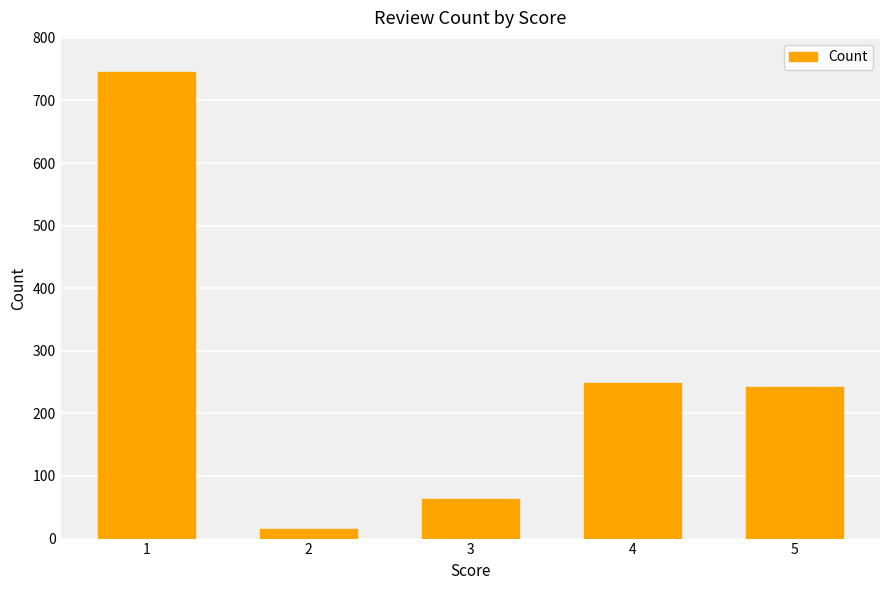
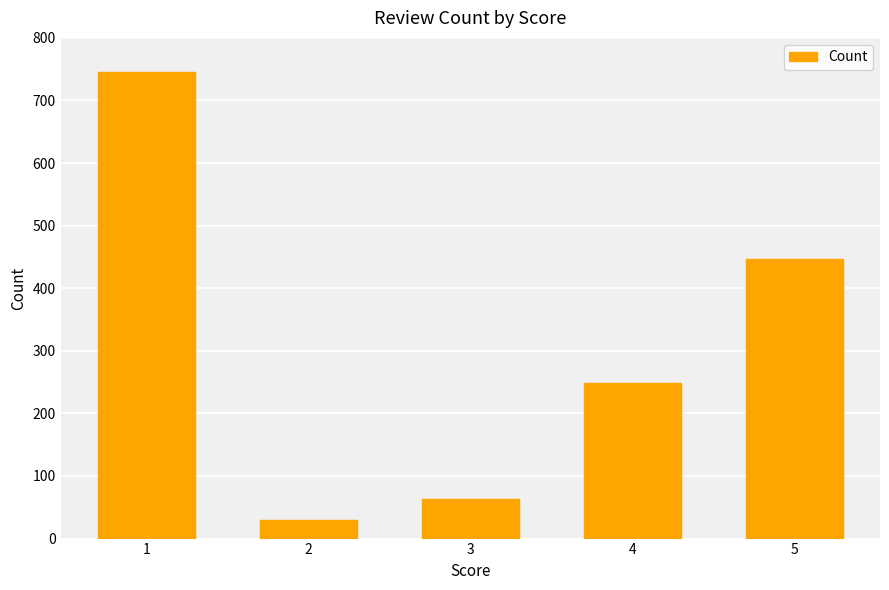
2: 20 -> 30
5: 240 -> 450
